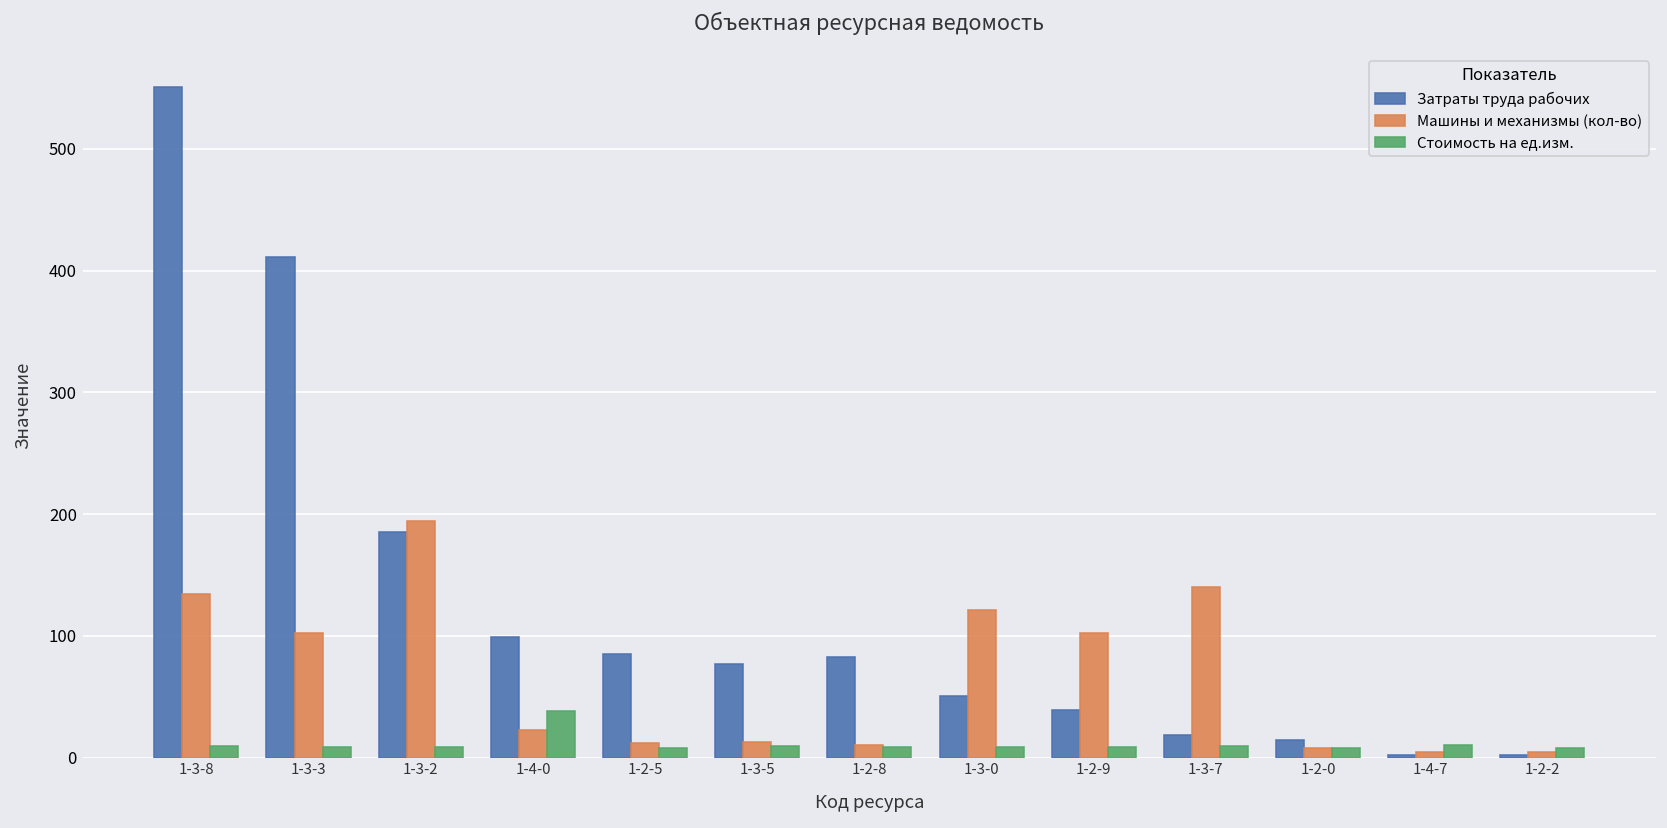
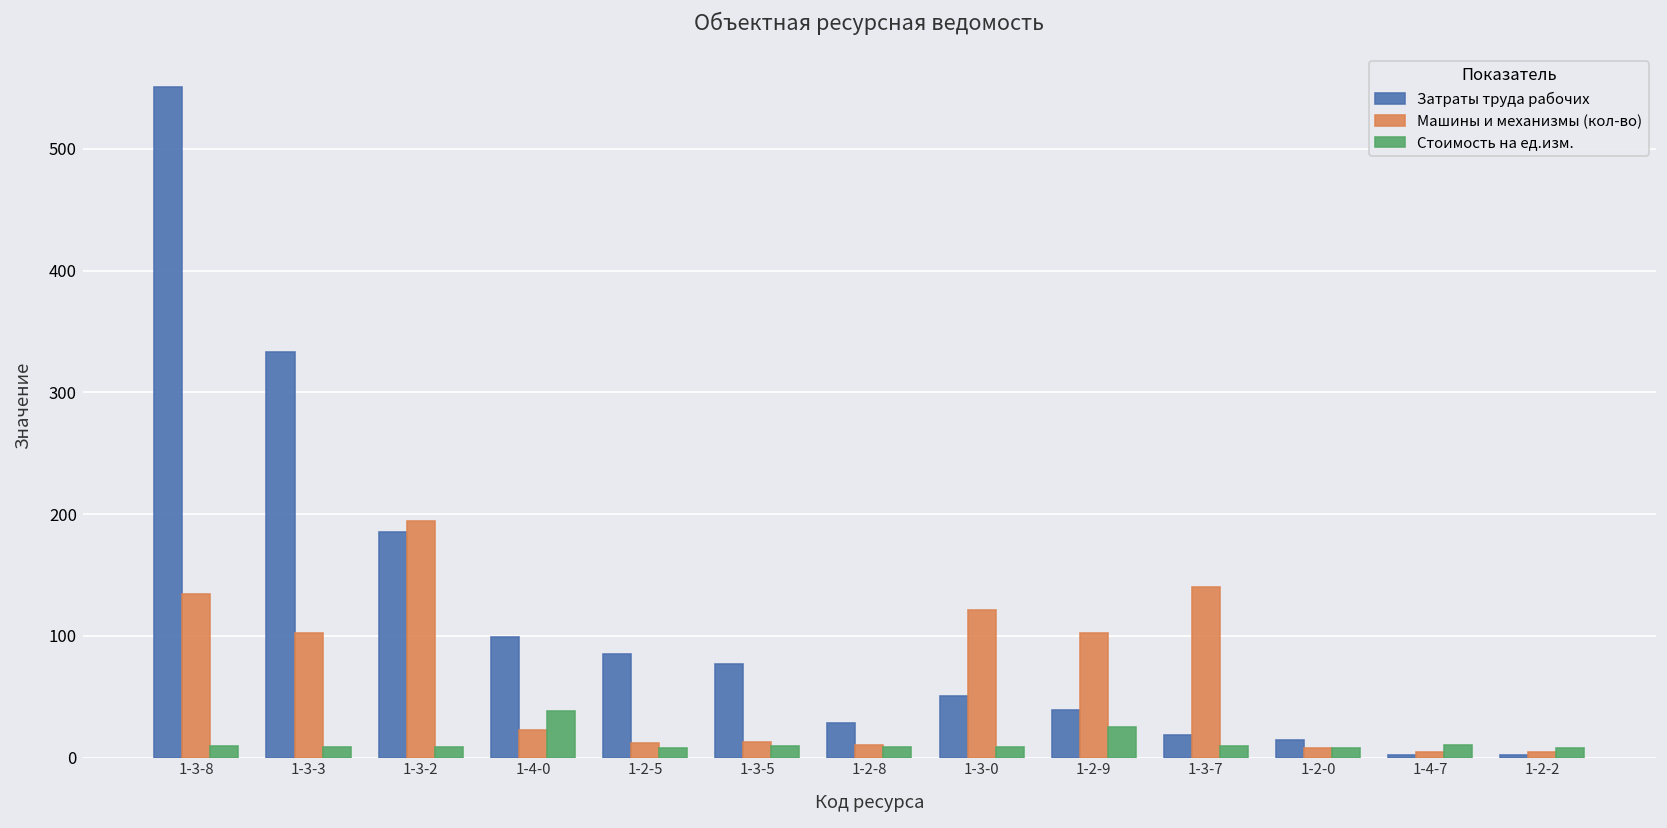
Затраты труда рабочих, 1-3-3: 411 -> 333
Затраты труда рабочих, 1-2-8: 83 -> 29
Стоимость на ед.изм., 1-2-9: 8 -> 25
